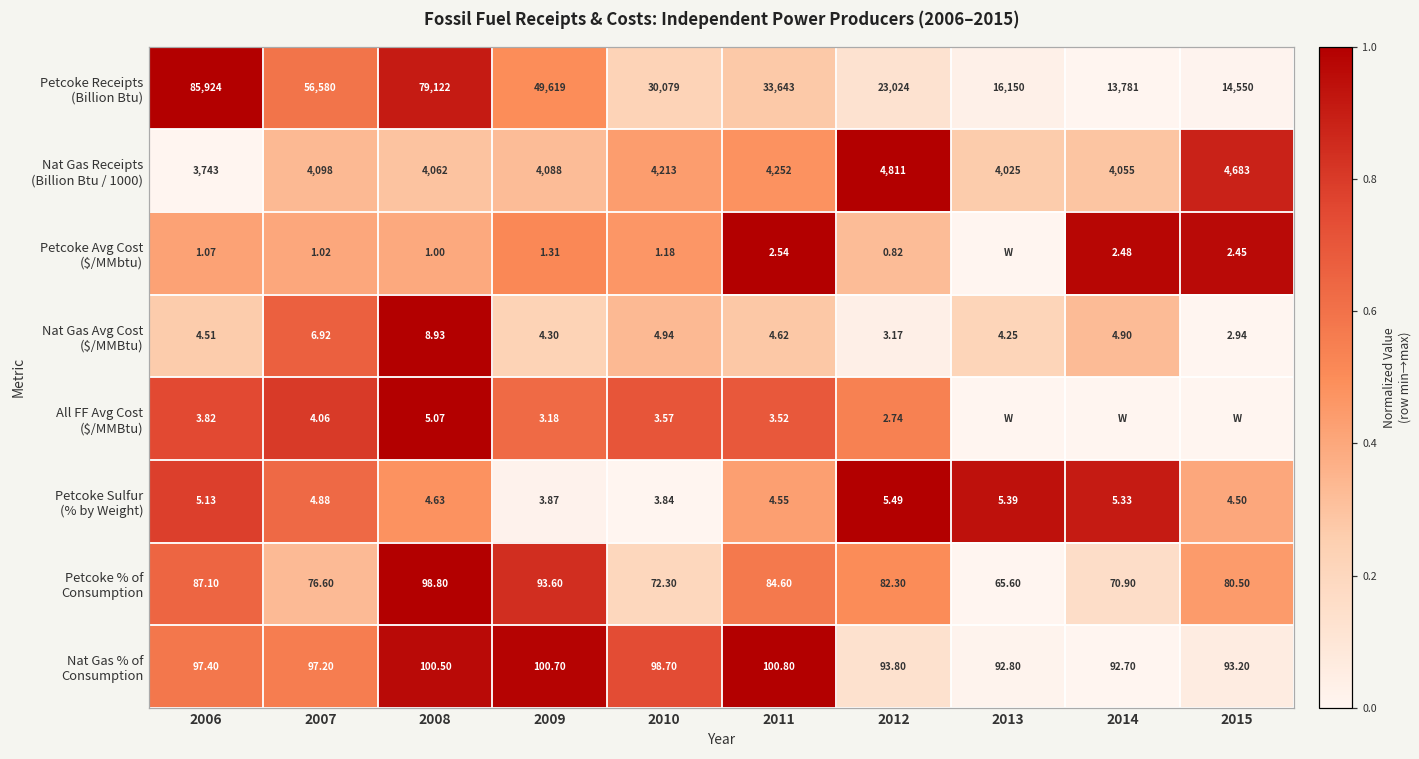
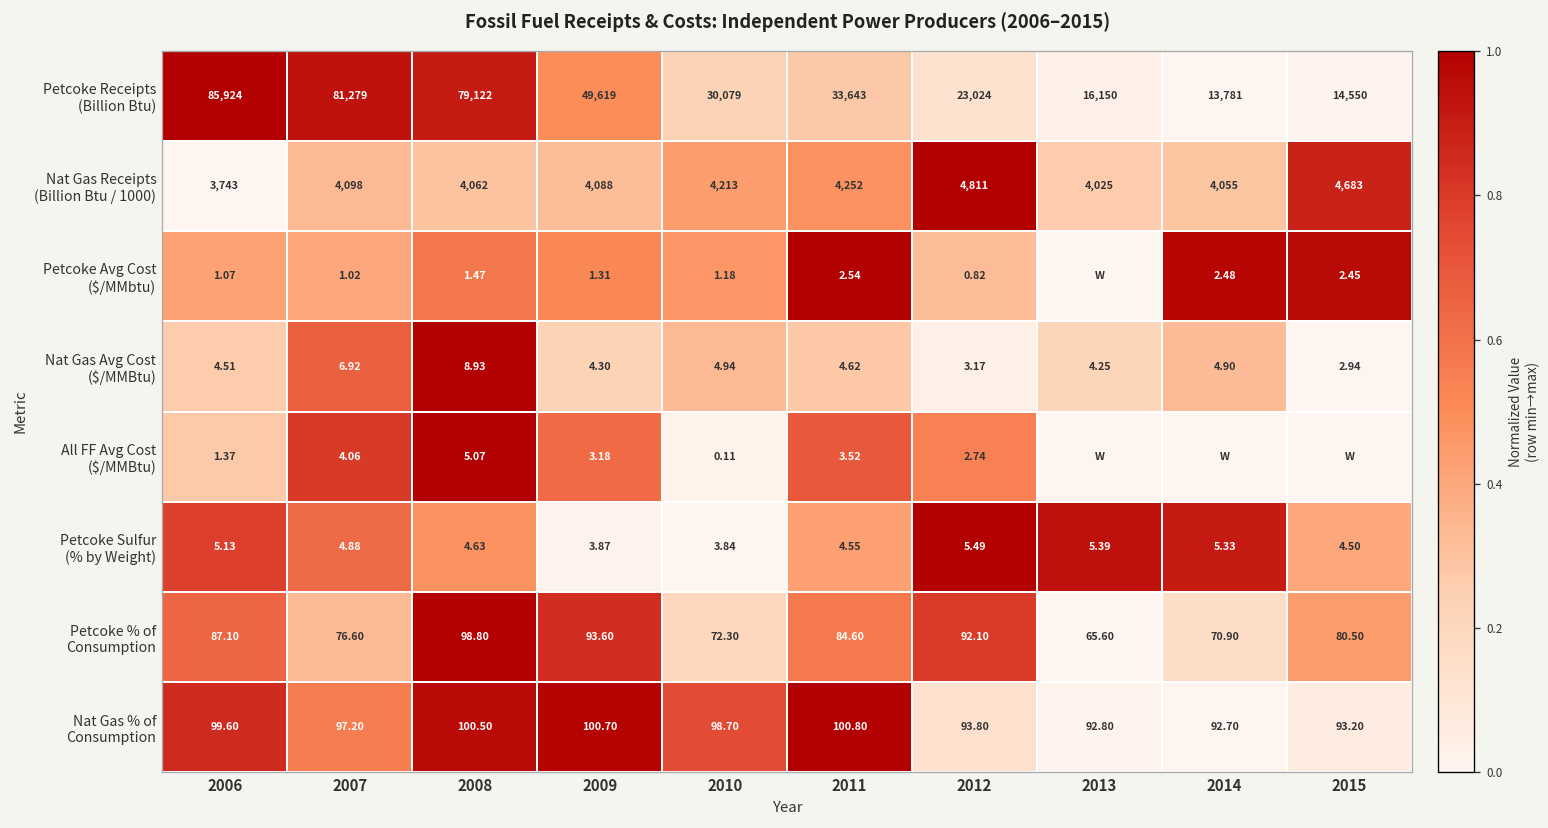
Petcoke Receipts (Billion Btu), 2007: 56,580 -> 81,279
Petcoke Avg Cost ($/MMbtu), 2008: 1.00 -> 1.47
All FF Avg Cost ($/MMBtu), 2006: 3.82 -> 1.37
All FF Avg Cost ($/MMBtu), 2010: 3.57 -> 0.11
Petcoke % of Consumption, 2012: 82.30 -> 92.10
Nat Gas % of Consumption, 2006: 97.40 -> 99.60
